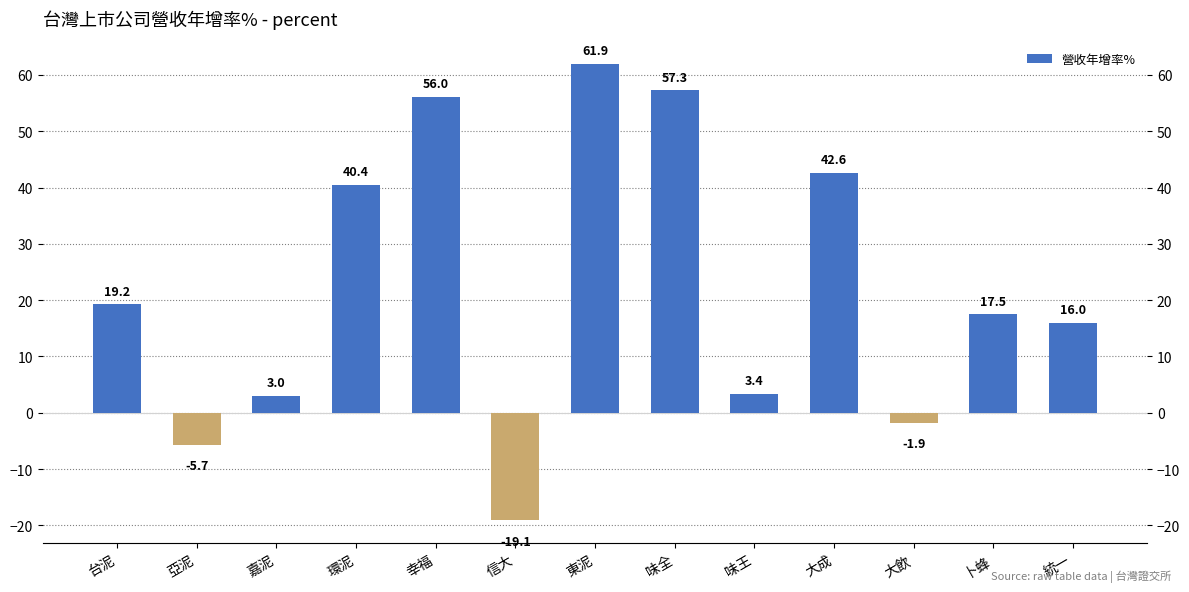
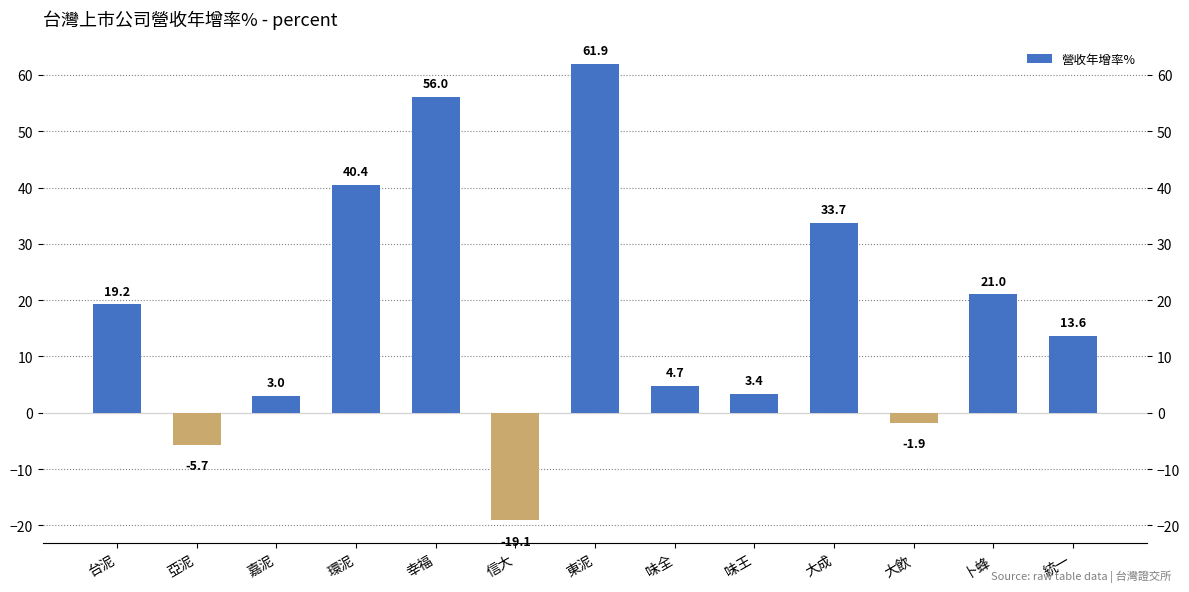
味全: 57.3 -> 4.7
大成: 42.6 -> 33.7
卜蜂: 17.5 -> 21.0
統一: 16.0 -> 13.6
